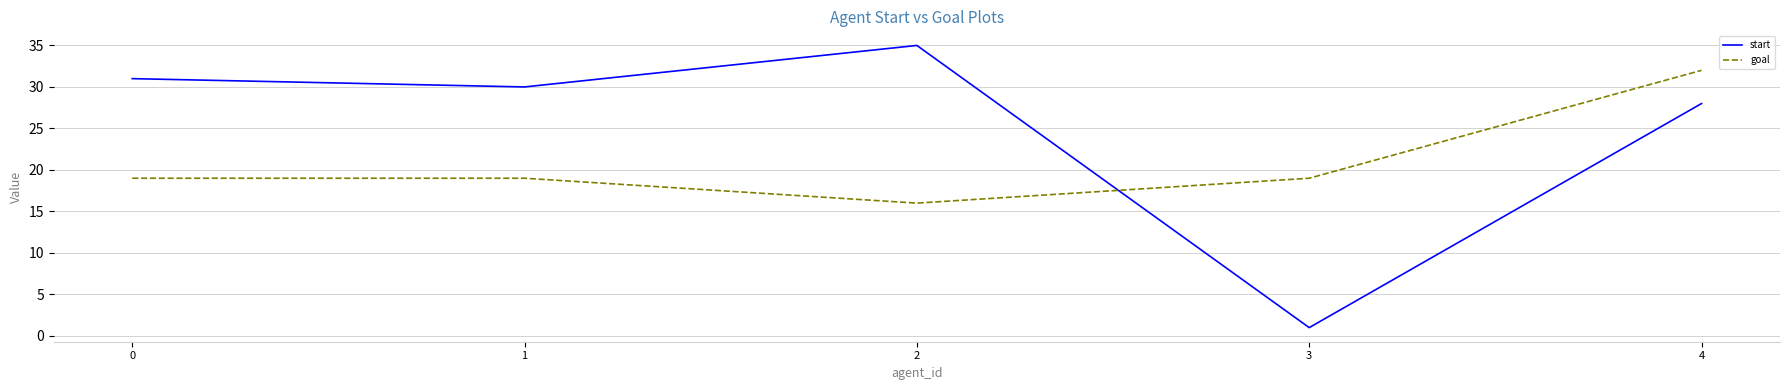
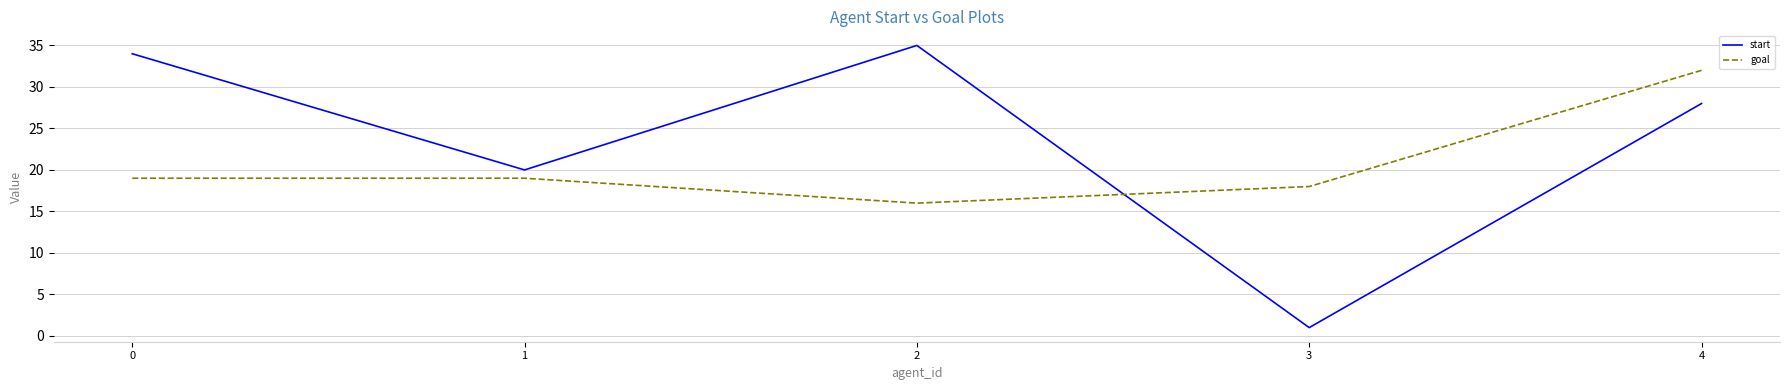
start, 0: 31 -> 34
start, 1: 30 -> 20
goal, 3: 19 -> 18
